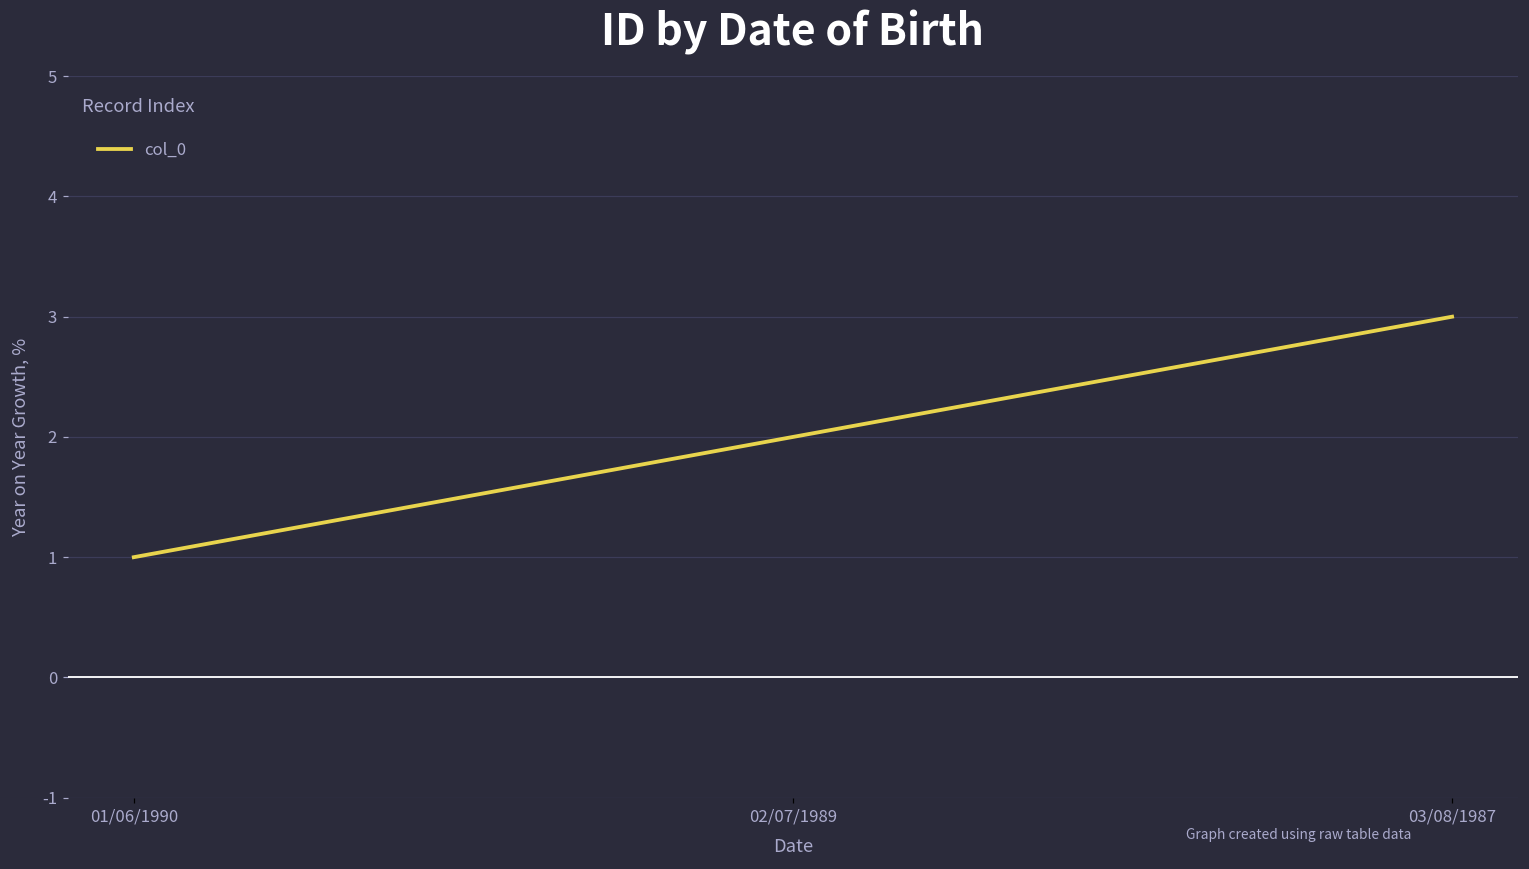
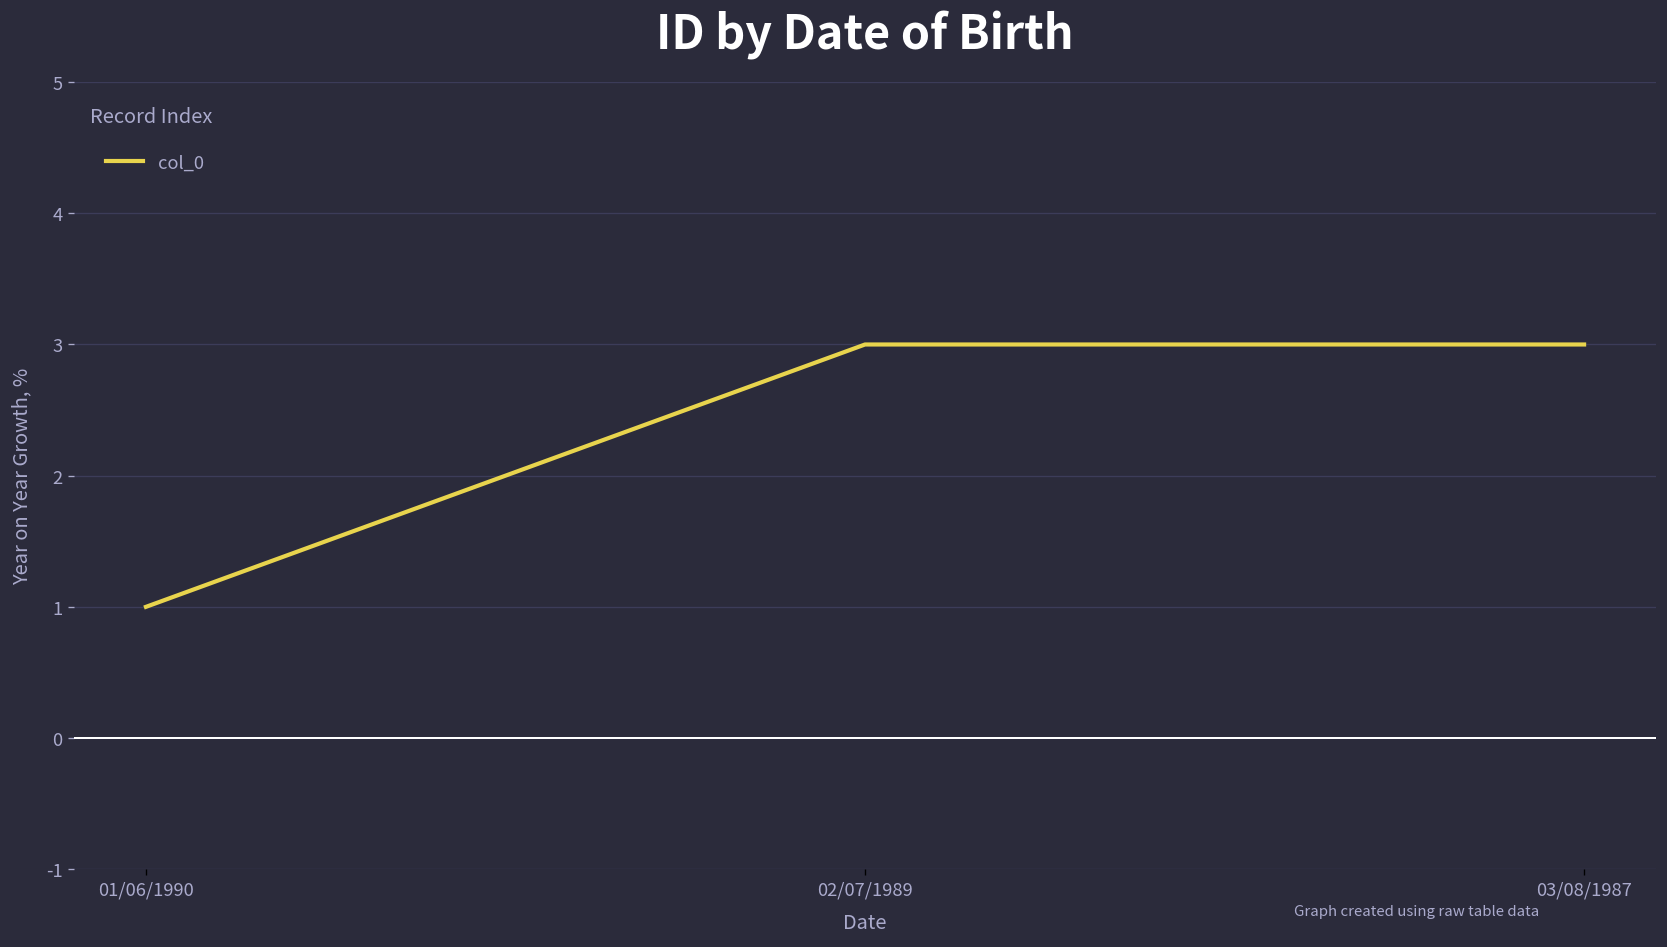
02/07/1989: 2 -> 3
